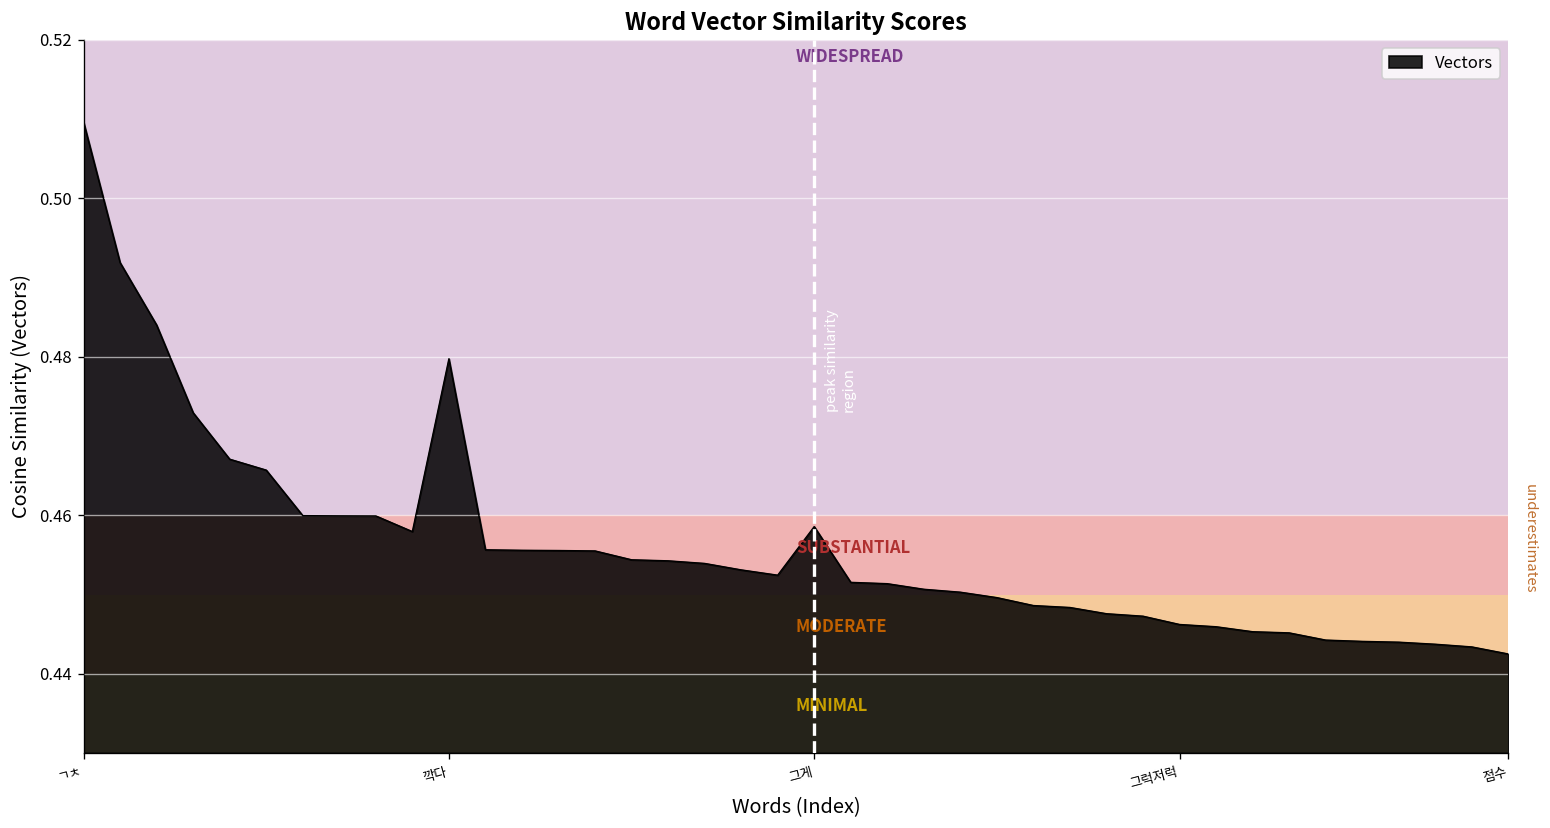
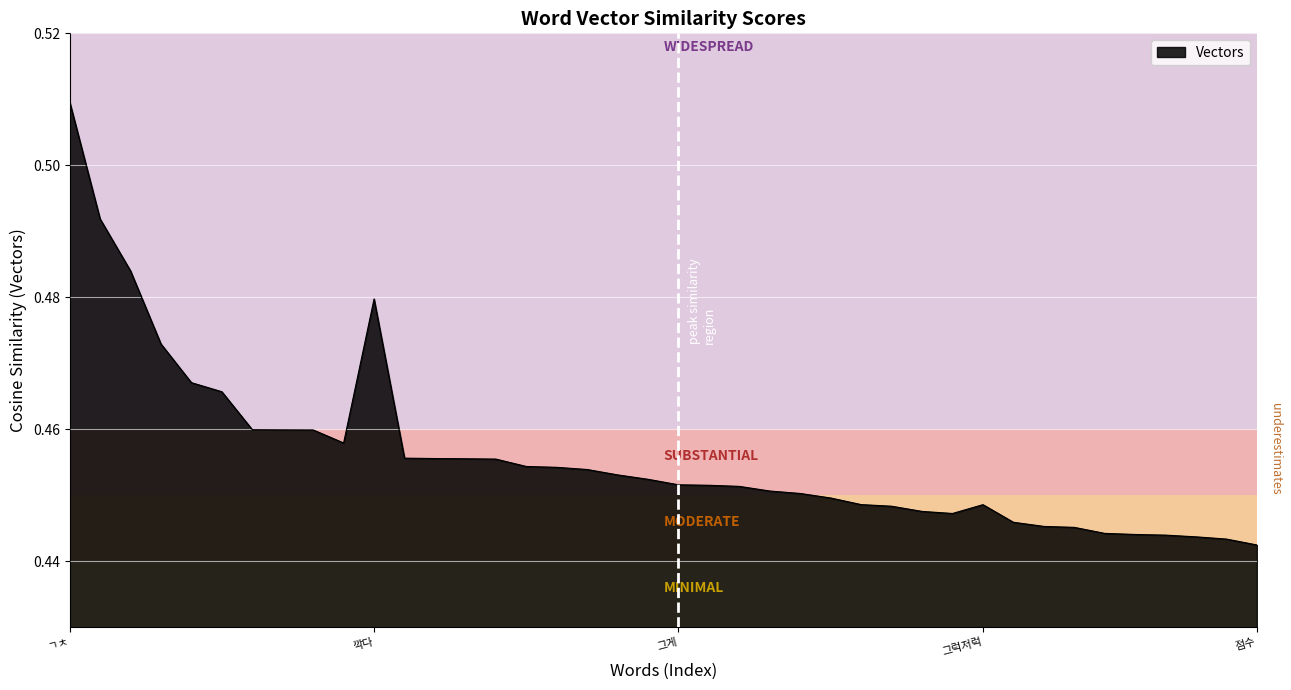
그게: 0.459 -> 0.452
그럭저럭: 0.446 -> 0.449
